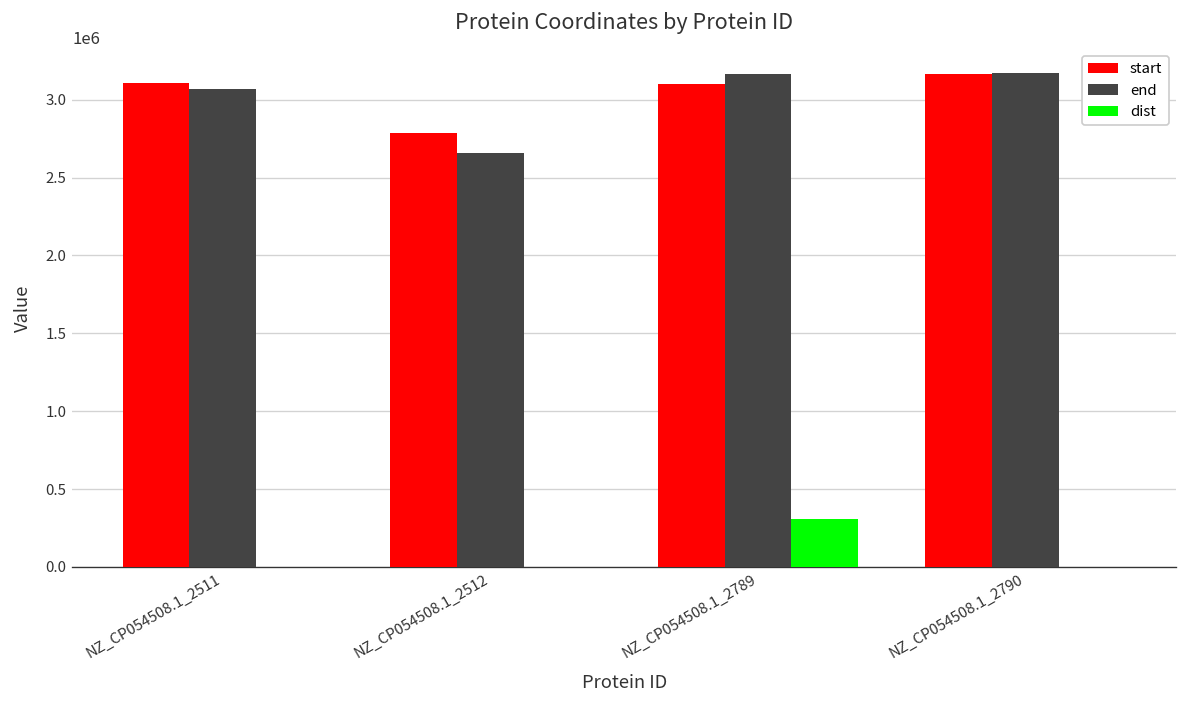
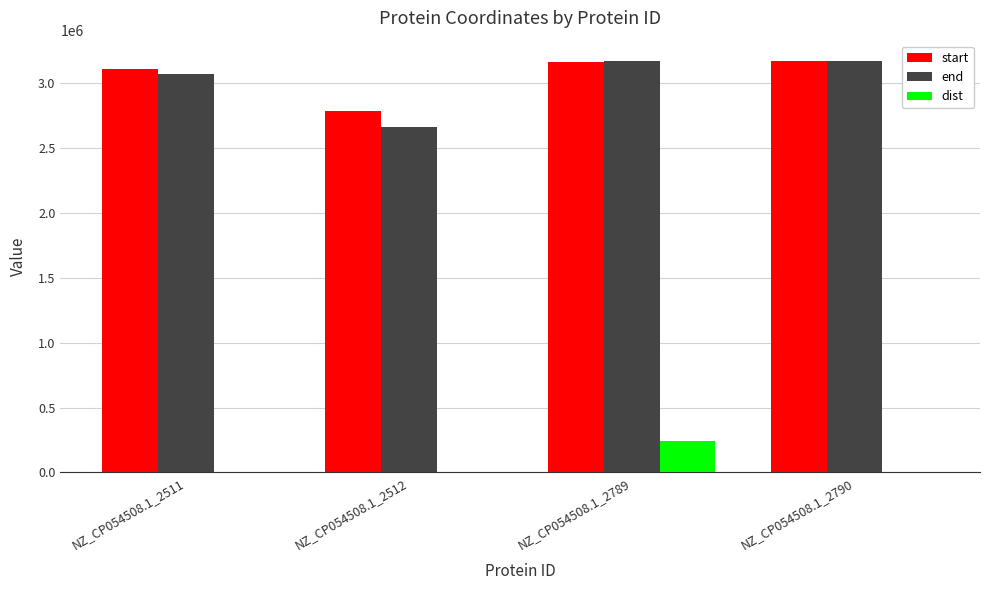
start, NZ_CP054508.1_2789: 3100000 -> 3160000
dist, NZ_CP054508.1_2789: 310000 -> 240000
